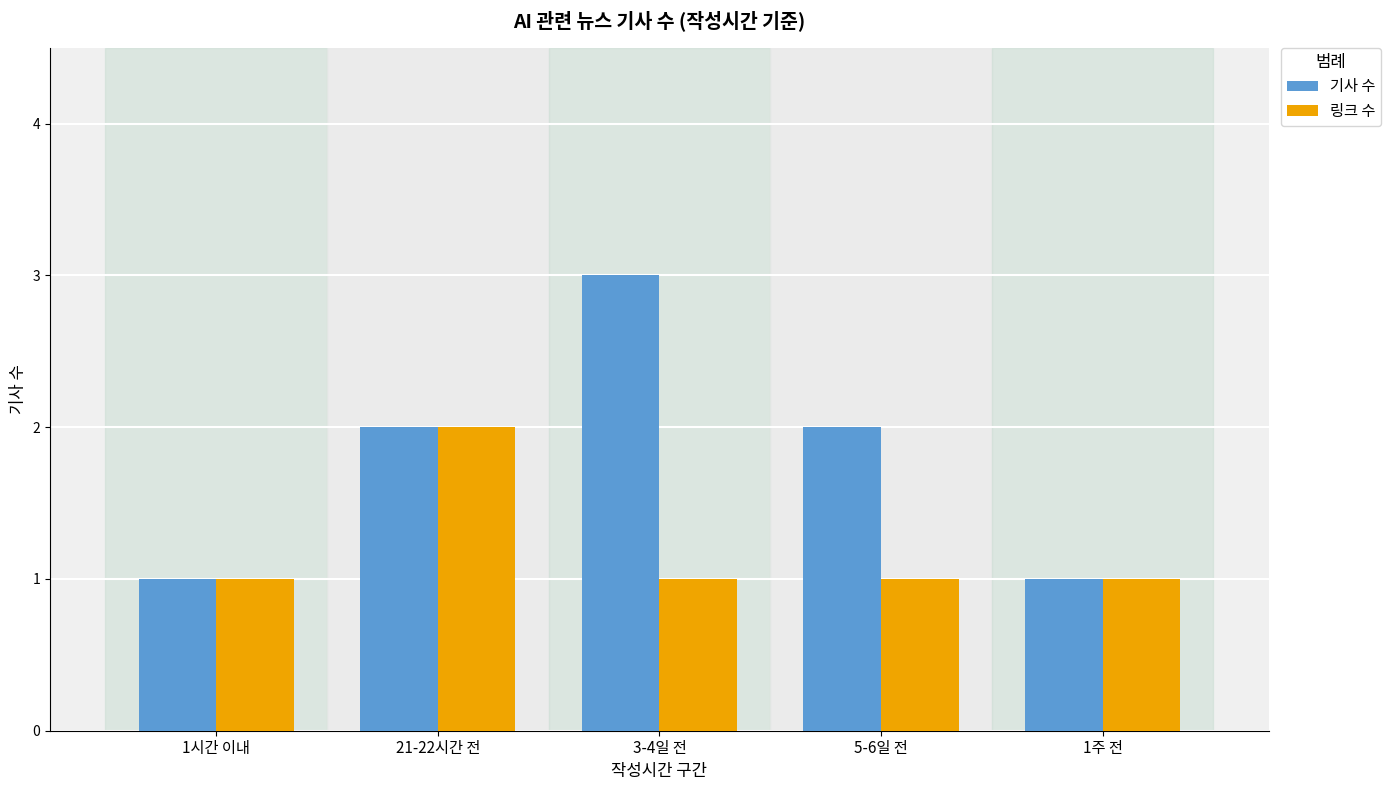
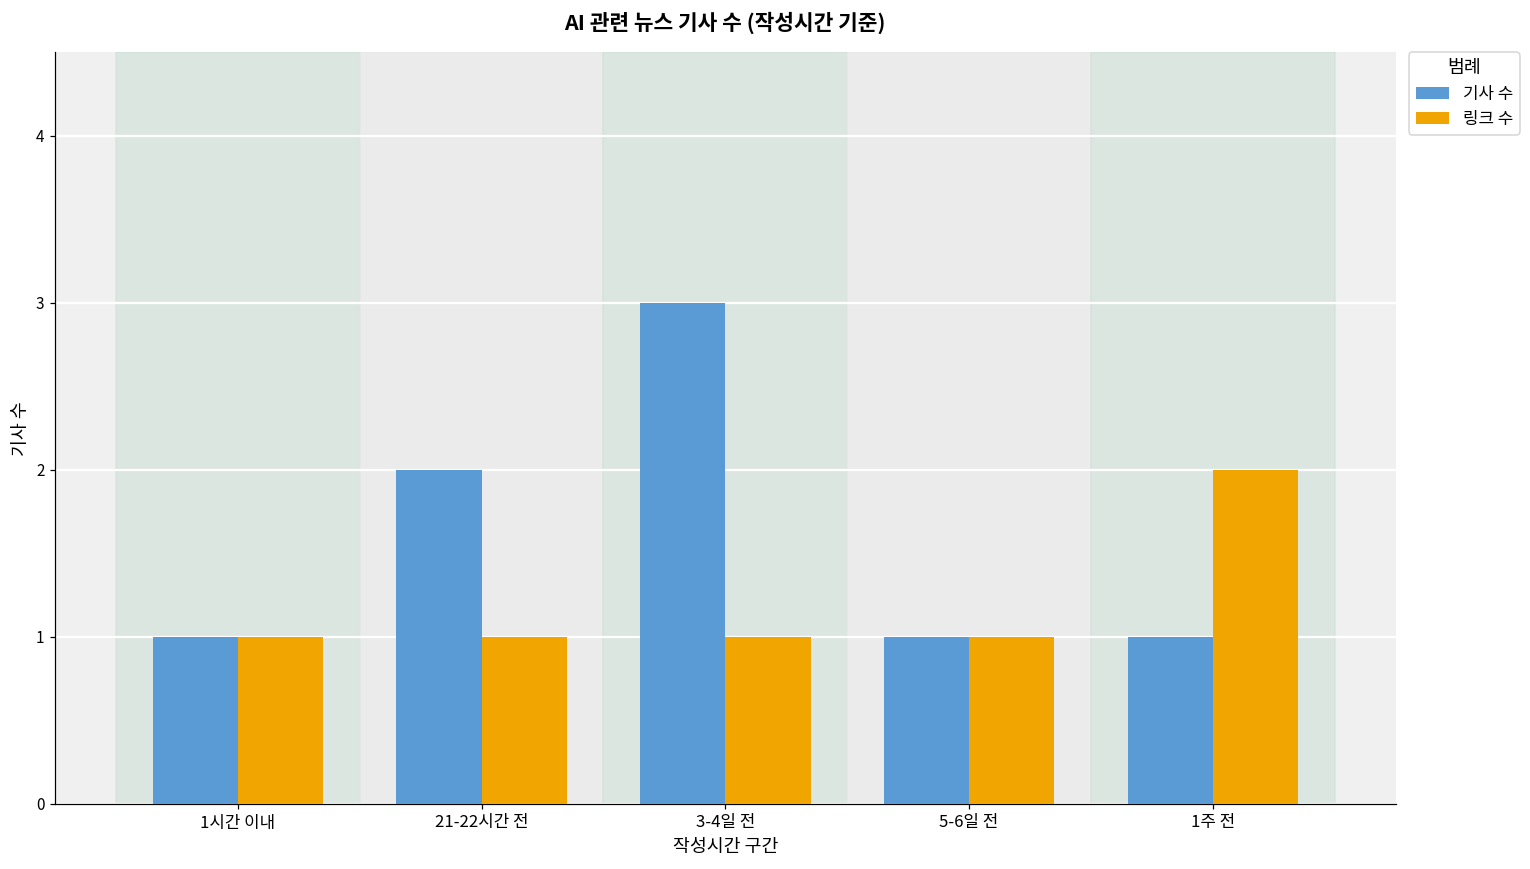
링크 수, 21-22시간 전: 2 -> 1
기사 수, 5-6일 전: 2 -> 1
링크 수, 1주 전: 1 -> 2
